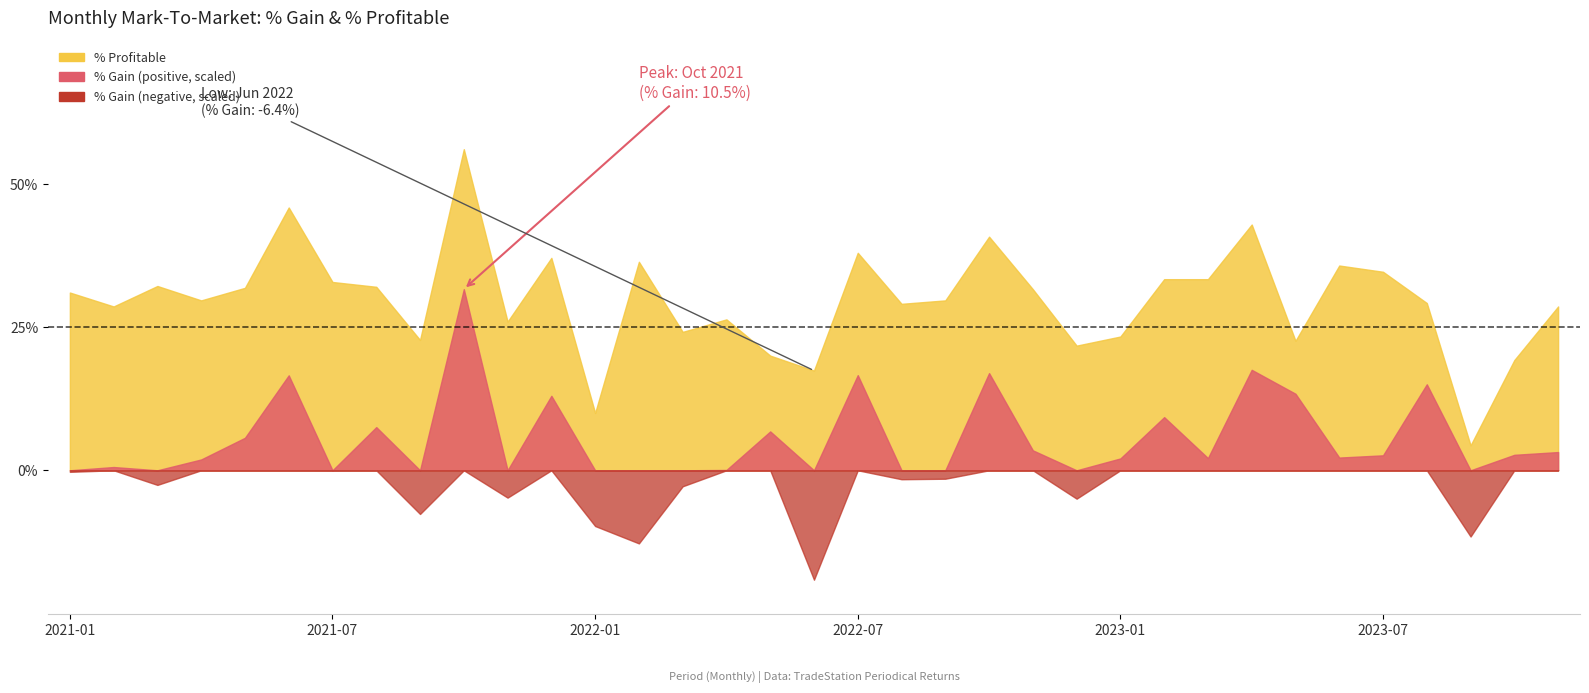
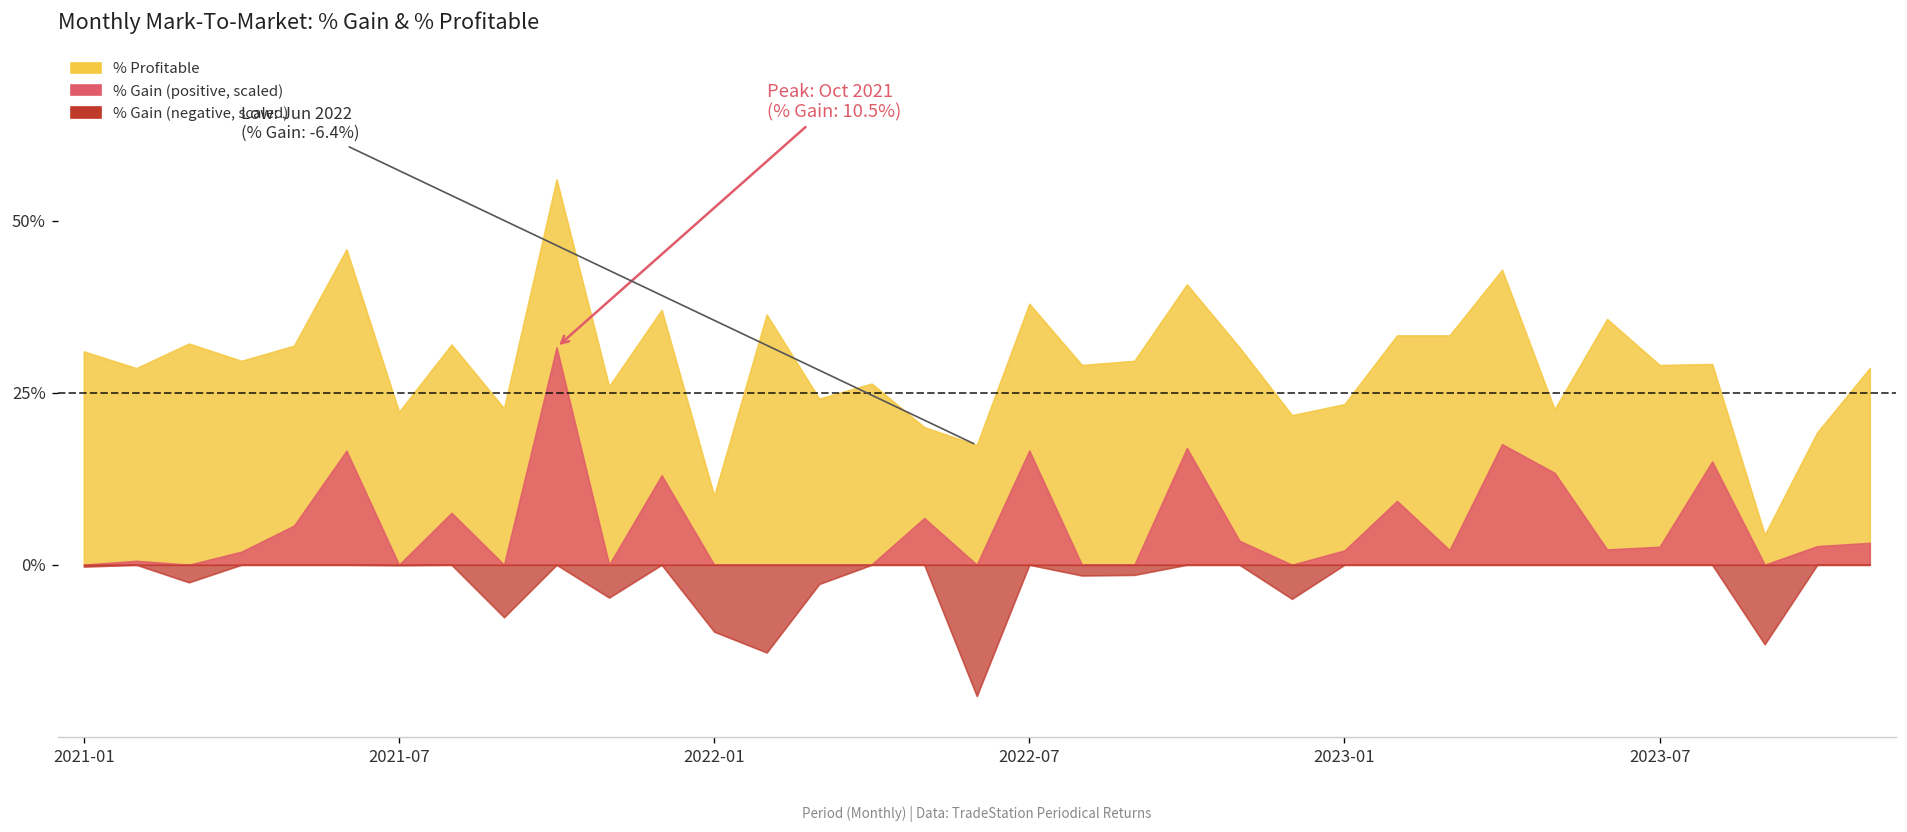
% Profitable, 2021-07: 33% -> 22%
% Profitable, 2023-07: 35% -> 29%
